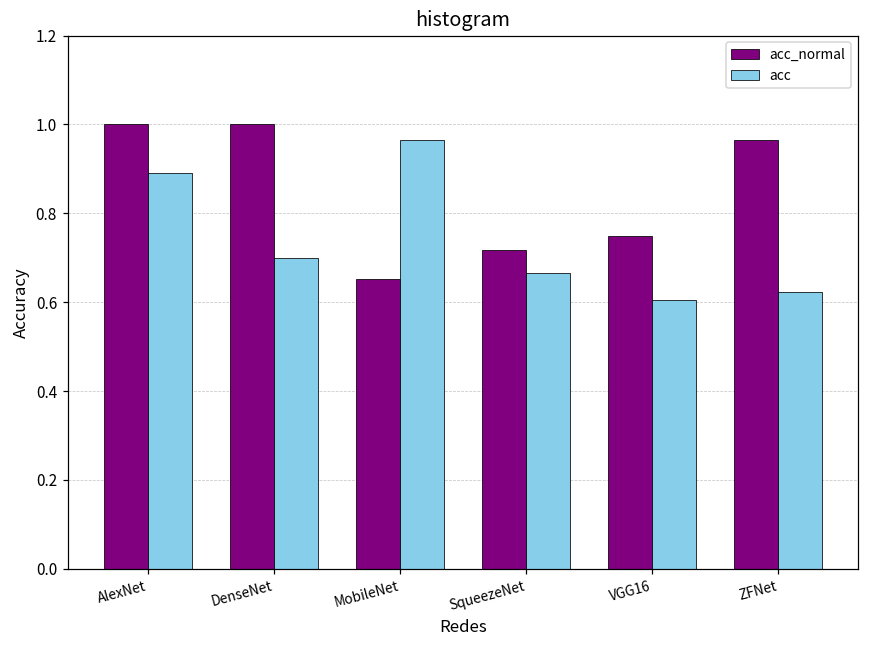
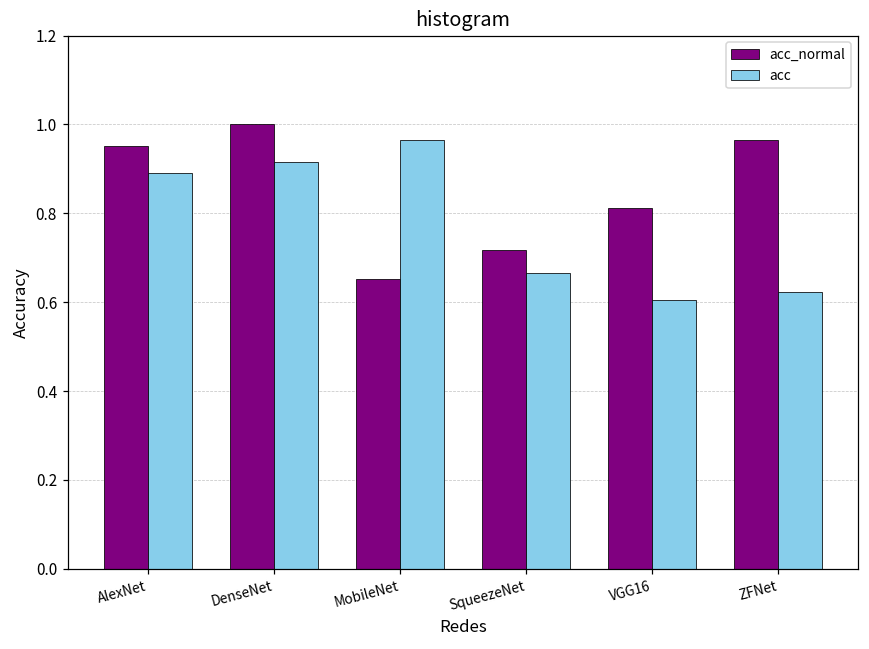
acc_normal, AlexNet: 1.00 -> 0.95
acc, DenseNet: 0.70 -> 0.91
acc_normal, VGG16: 0.75 -> 0.81
